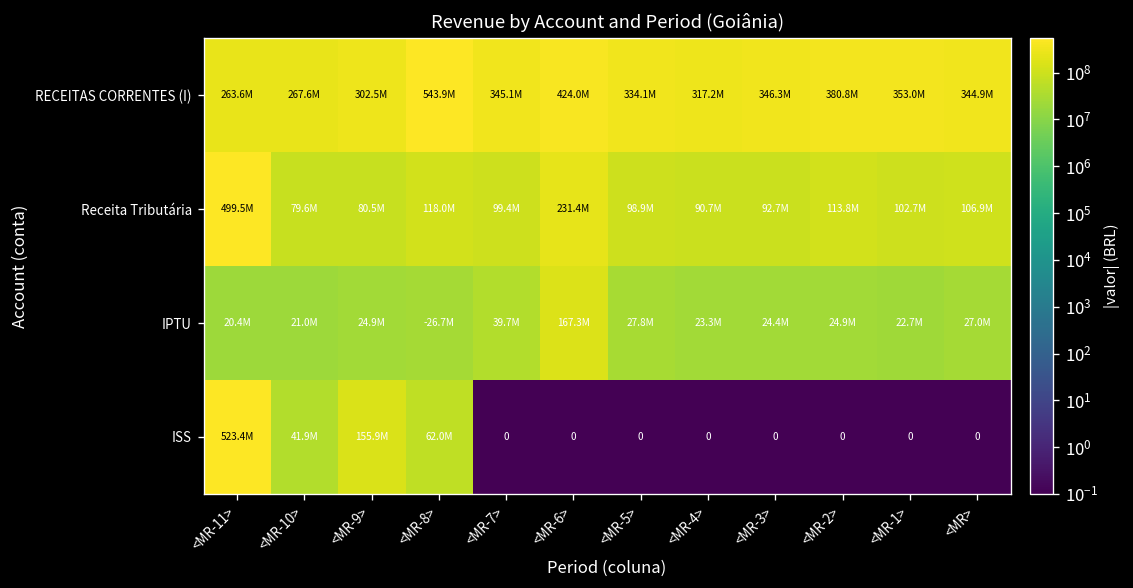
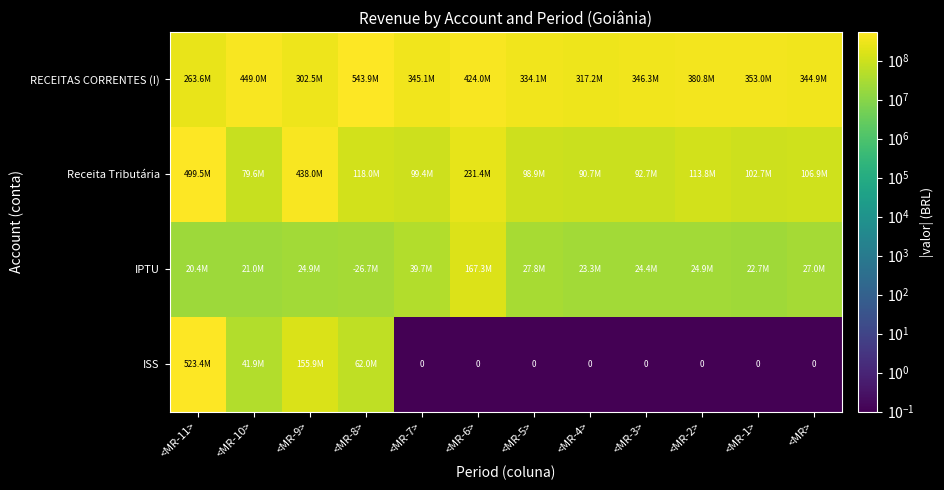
RECEITAS CORRENTES (I), <MR-10>: 267.6M -> 449.0M
Receita Tributária, <MR-9>: 80.5M -> 438.0M
